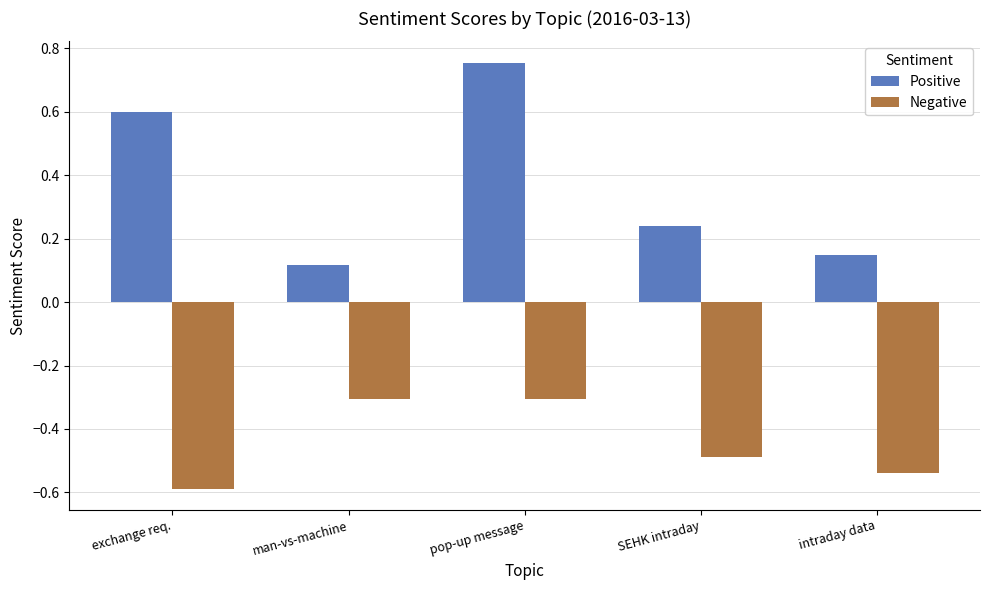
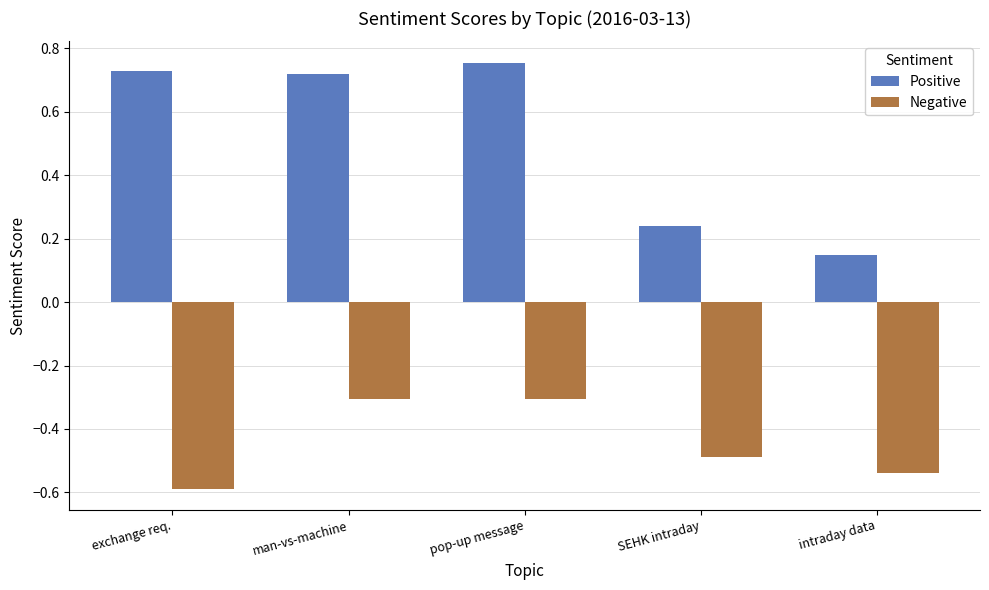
Positive, exchange req.: 0.60 -> 0.73
Positive, man-vs-machine: 0.12 -> 0.72
